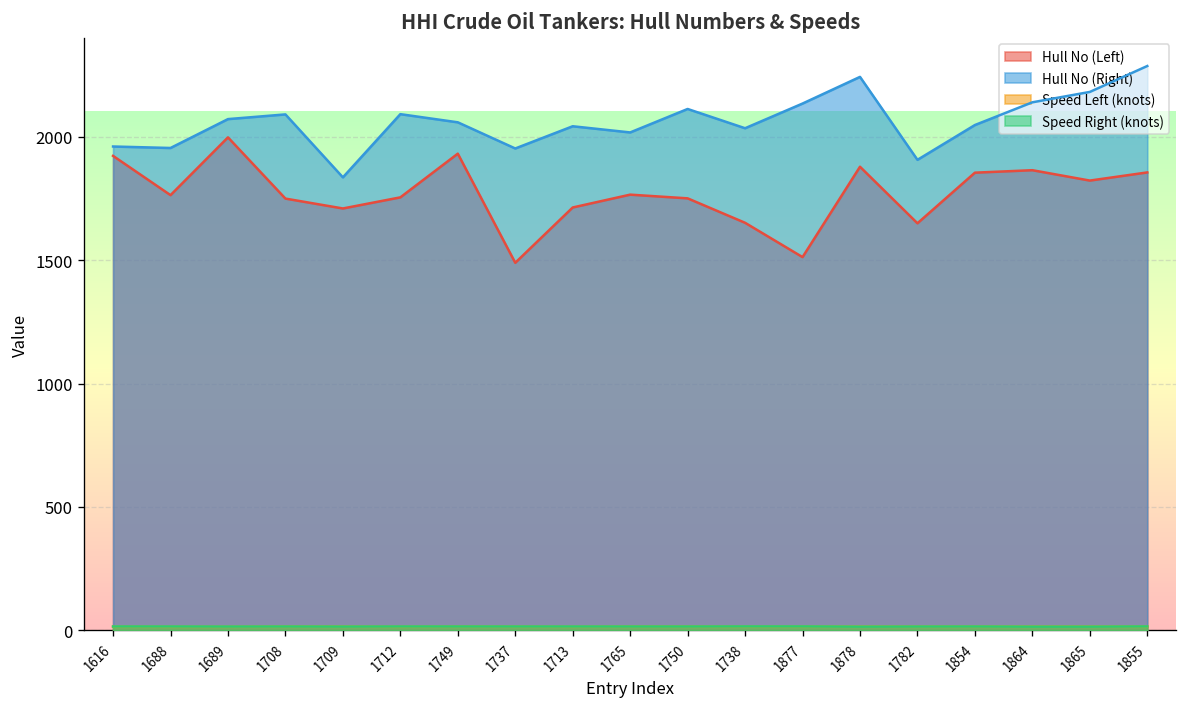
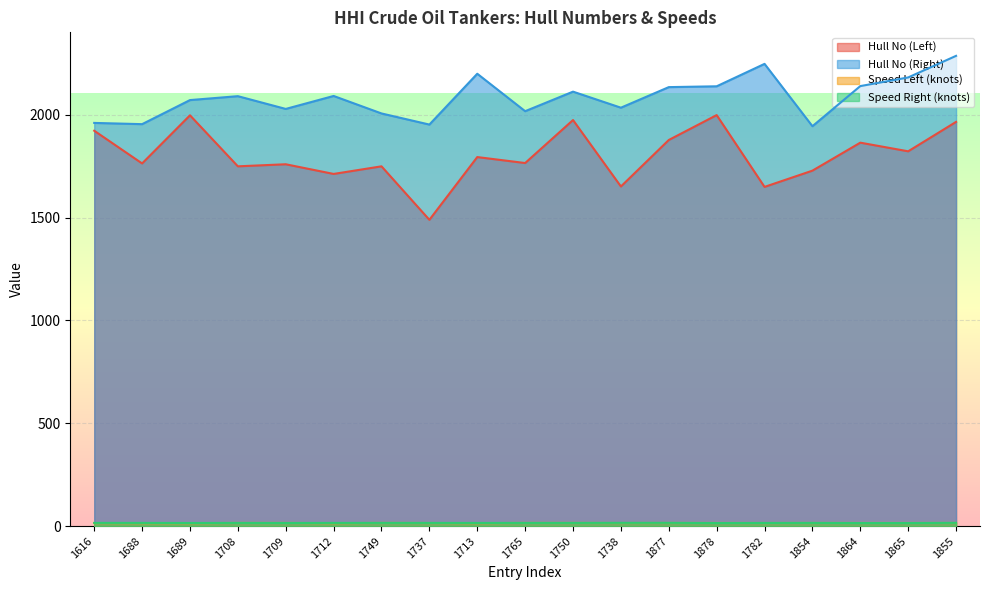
Hull No (Left), 1709: 1710 -> 1760
Hull No (Right), 1709: 1840 -> 2030
Hull No (Left), 1712: 1750 -> 1710
Hull No (Left), 1749: 1930 -> 1750
Hull No (Right), 1749: 2060 -> 2010
Hull No (Left), 1713: 1710 -> 1790
Hull No (Right), 1713: 2040 -> 2200
Hull No (Left), 1750: 1750 -> 1970
Hull No (Left), 1877: 1510 -> 1880
Hull No (Left), 1878: 1880 -> 2000
Hull No (Right), 1878: 2240 -> 2140
Hull No (Right), 1782: 1910 -> 2250
Hull No (Left), 1854: 1850 -> 1730
Hull No (Right), 1854: 2050 -> 1940
Hull No (Left), 1855: 1860 -> 1970
